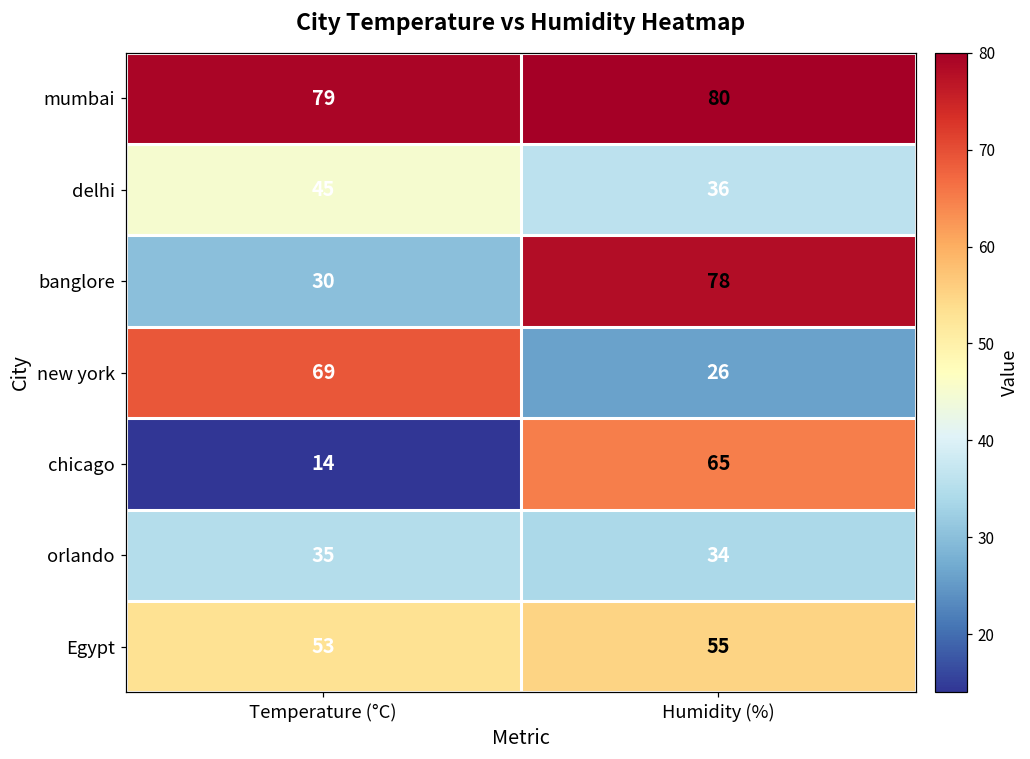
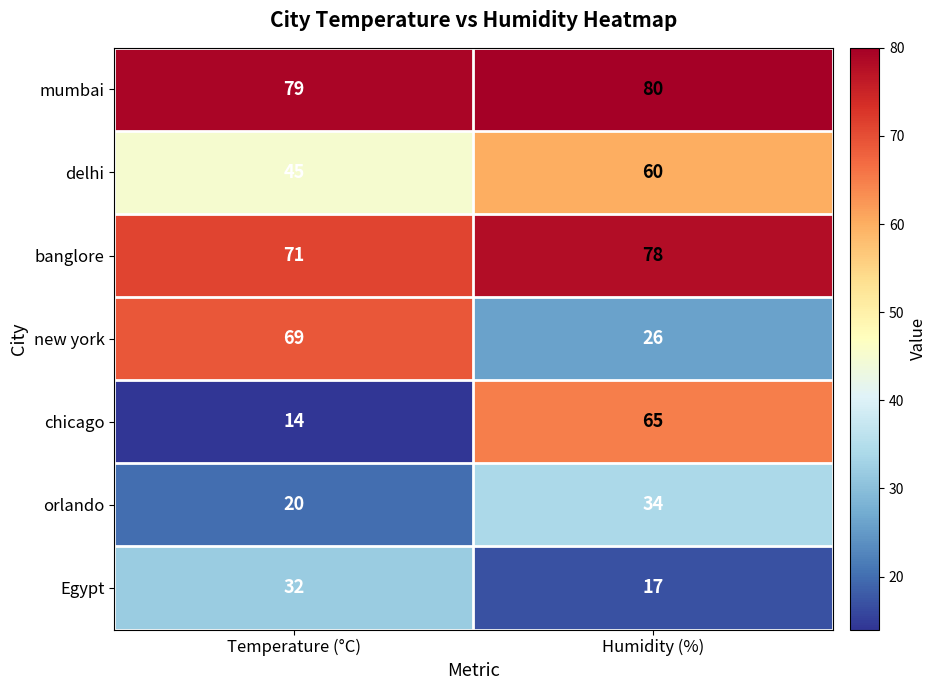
delhi, Humidity (%): 36 -> 60
banglore, Temperature (°C): 30 -> 71
orlando, Temperature (°C): 35 -> 20
Egypt, Temperature (°C): 53 -> 32
Egypt, Humidity (%): 55 -> 17
